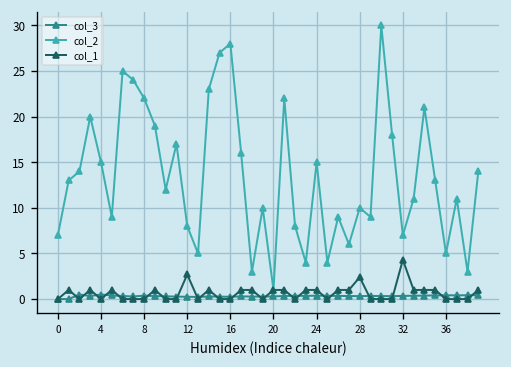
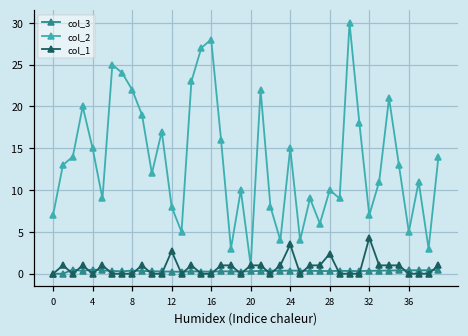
col_1, 24: 1 -> 4
